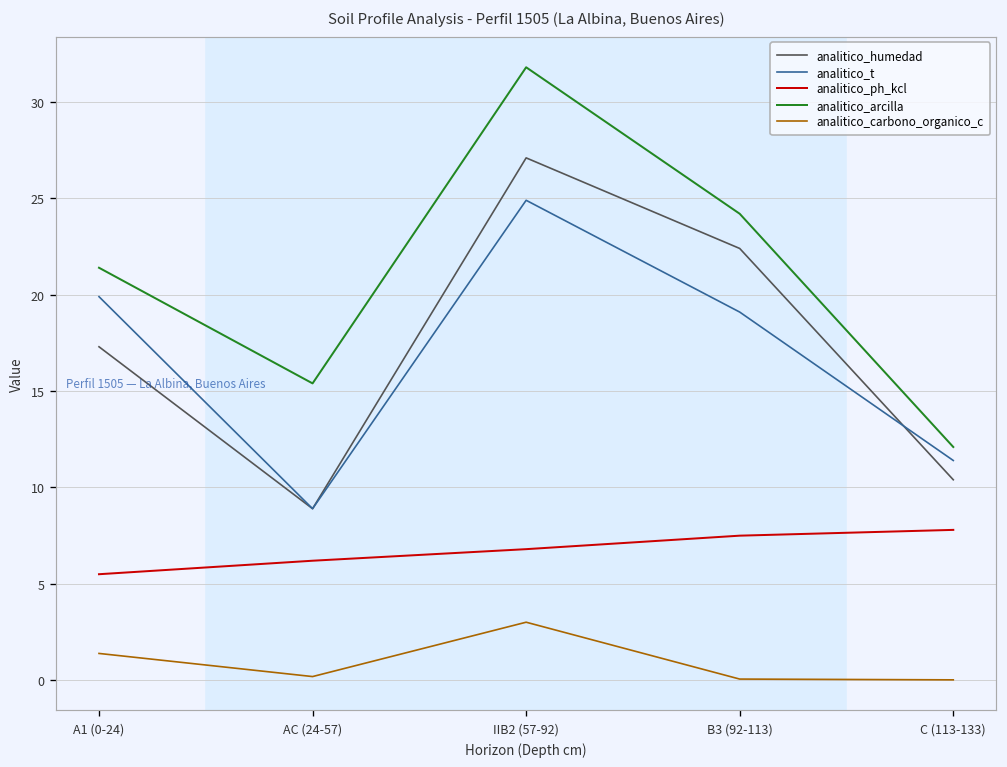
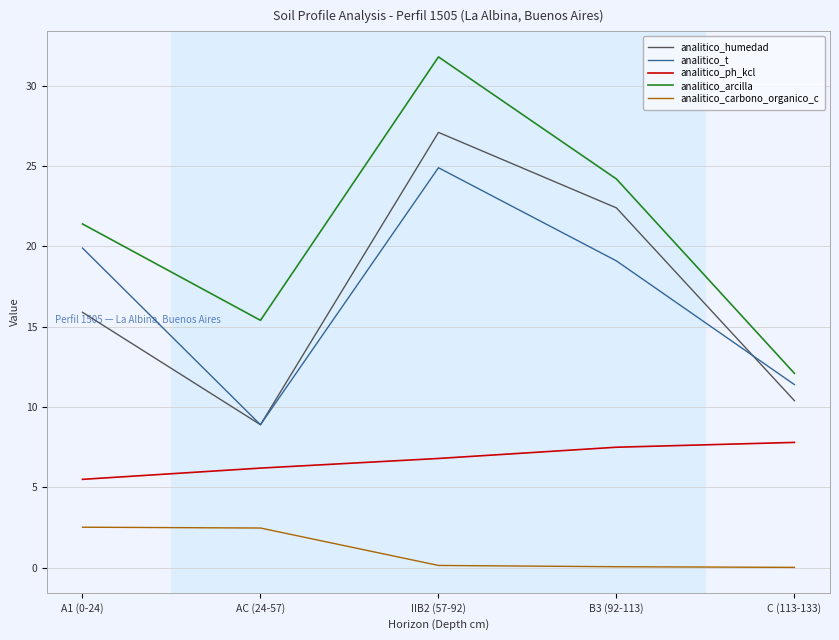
analitico_humedad, A1 (0-24): 17.3 -> 15.9
analitico_carbono_organico_c, A1 (0-24): 1.4 -> 2.5
analitico_carbono_organico_c, AC (24-57): 0.2 -> 2.5
analitico_carbono_organico_c, IIB2 (57-92): 3.0 -> 0.1
